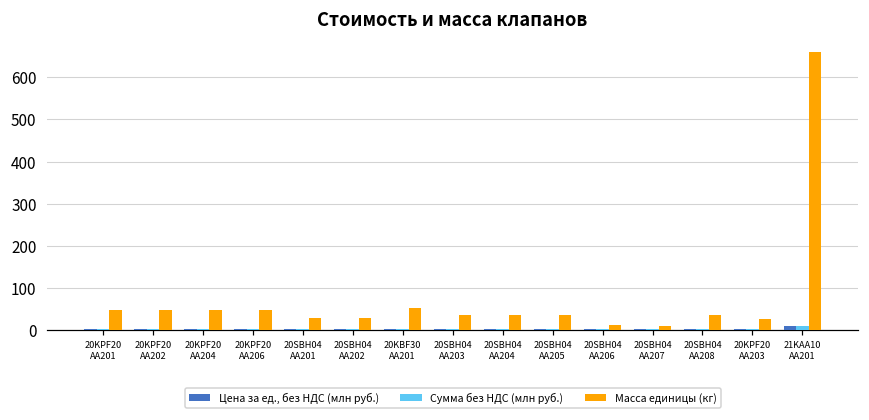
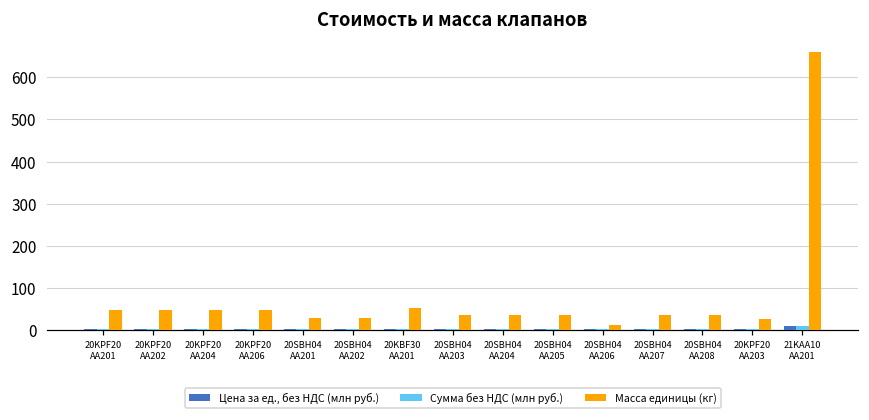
Масса единицы (кг), 20SBH04 AA207: 10 -> 40
